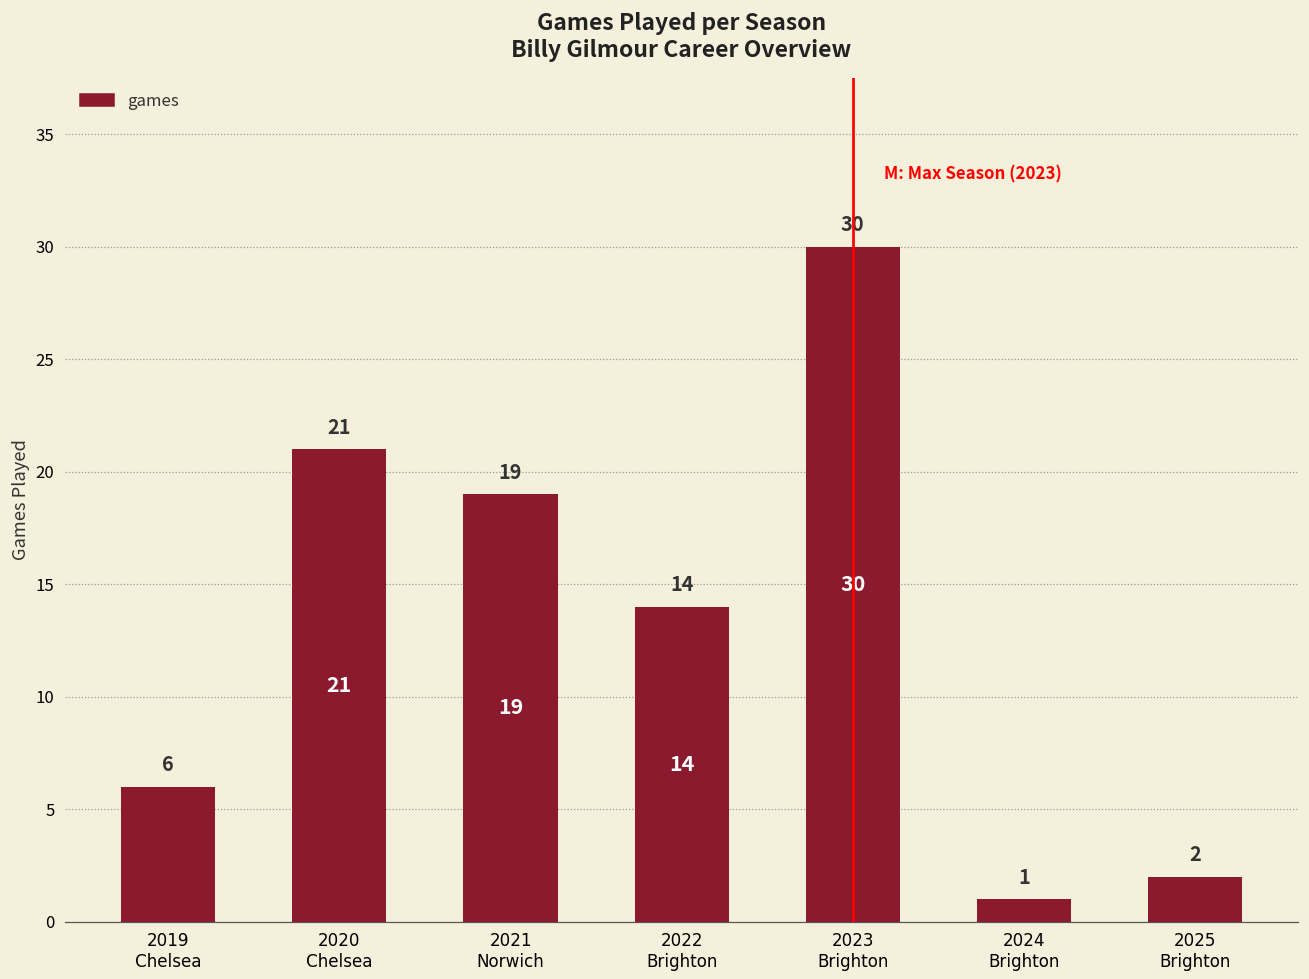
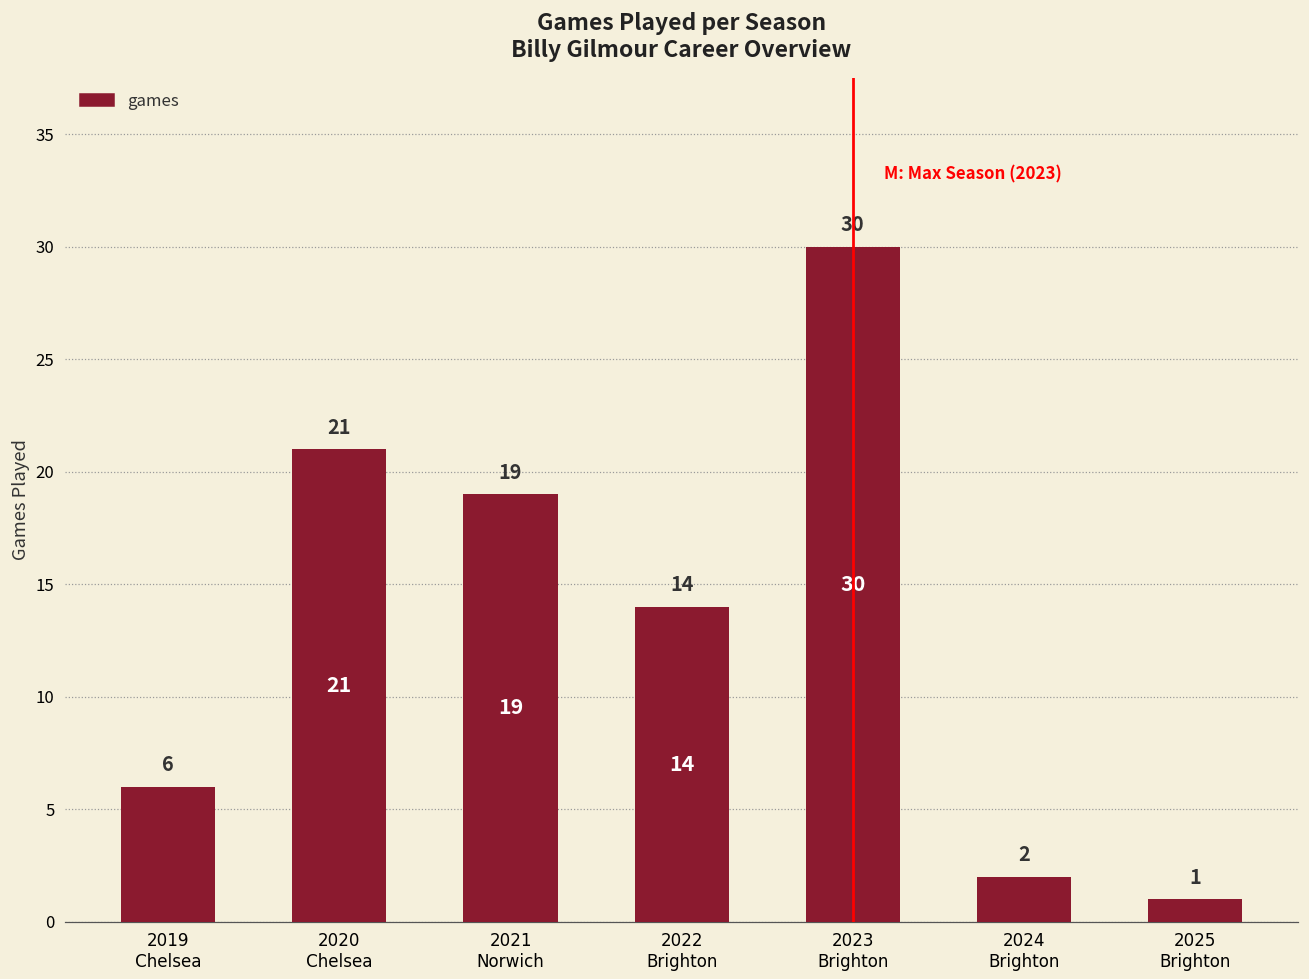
2024 Brighton: 1 -> 2
2025 Brighton: 2 -> 1
